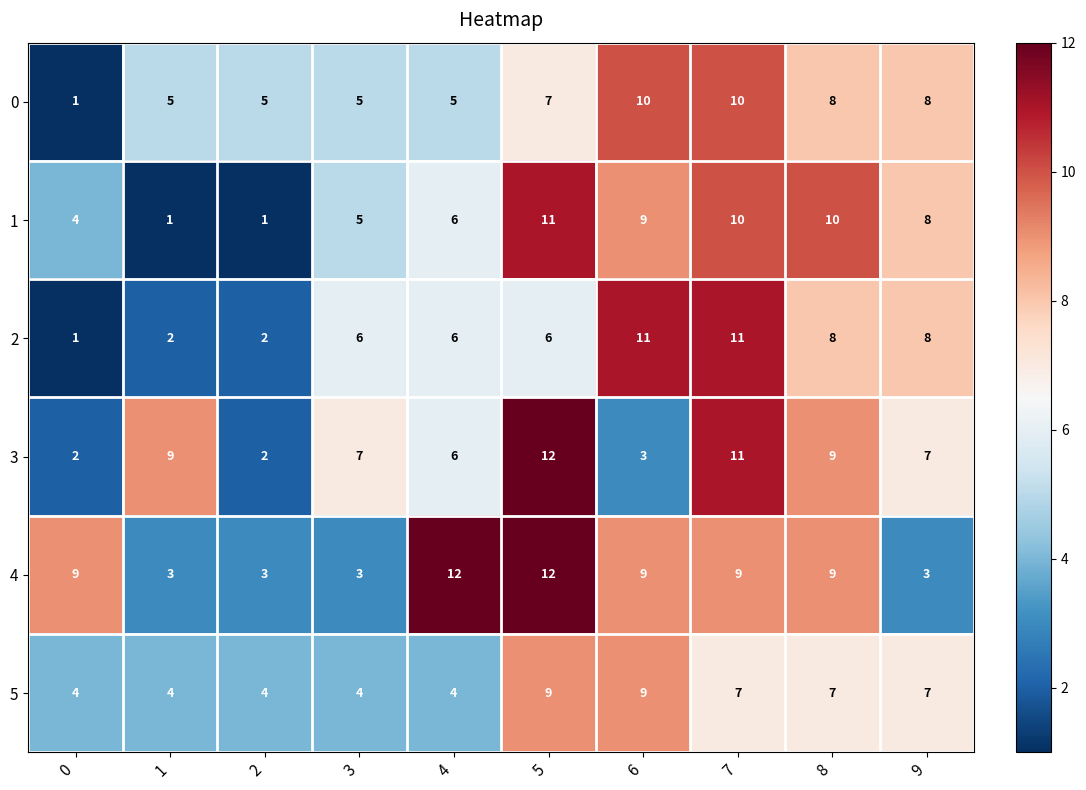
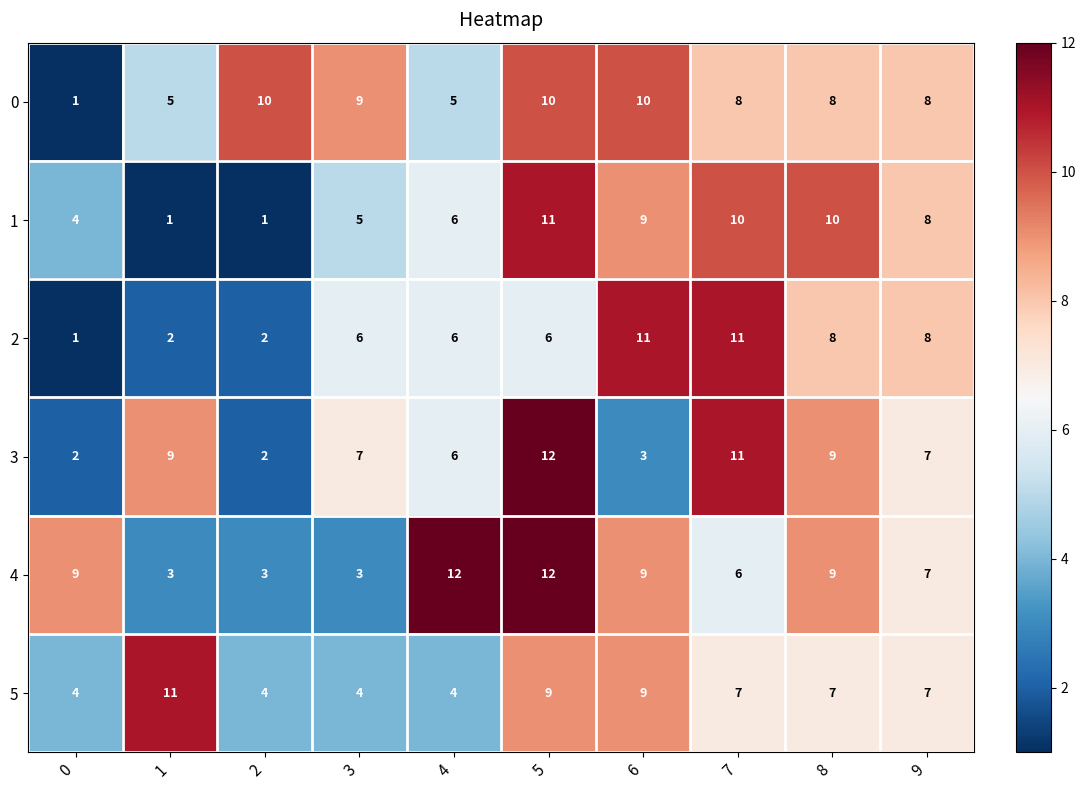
0, 2: 5 -> 10
0, 3: 5 -> 9
0, 5: 7 -> 10
0, 7: 10 -> 8
4, 7: 9 -> 6
4, 9: 3 -> 7
5, 1: 4 -> 11
